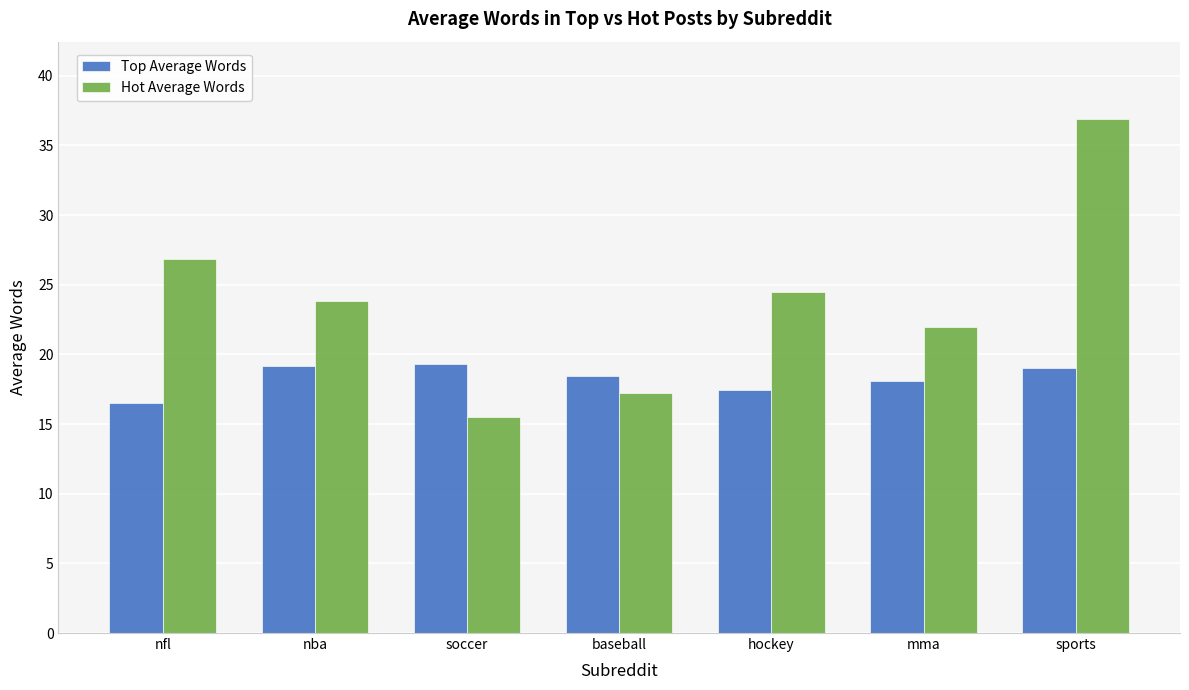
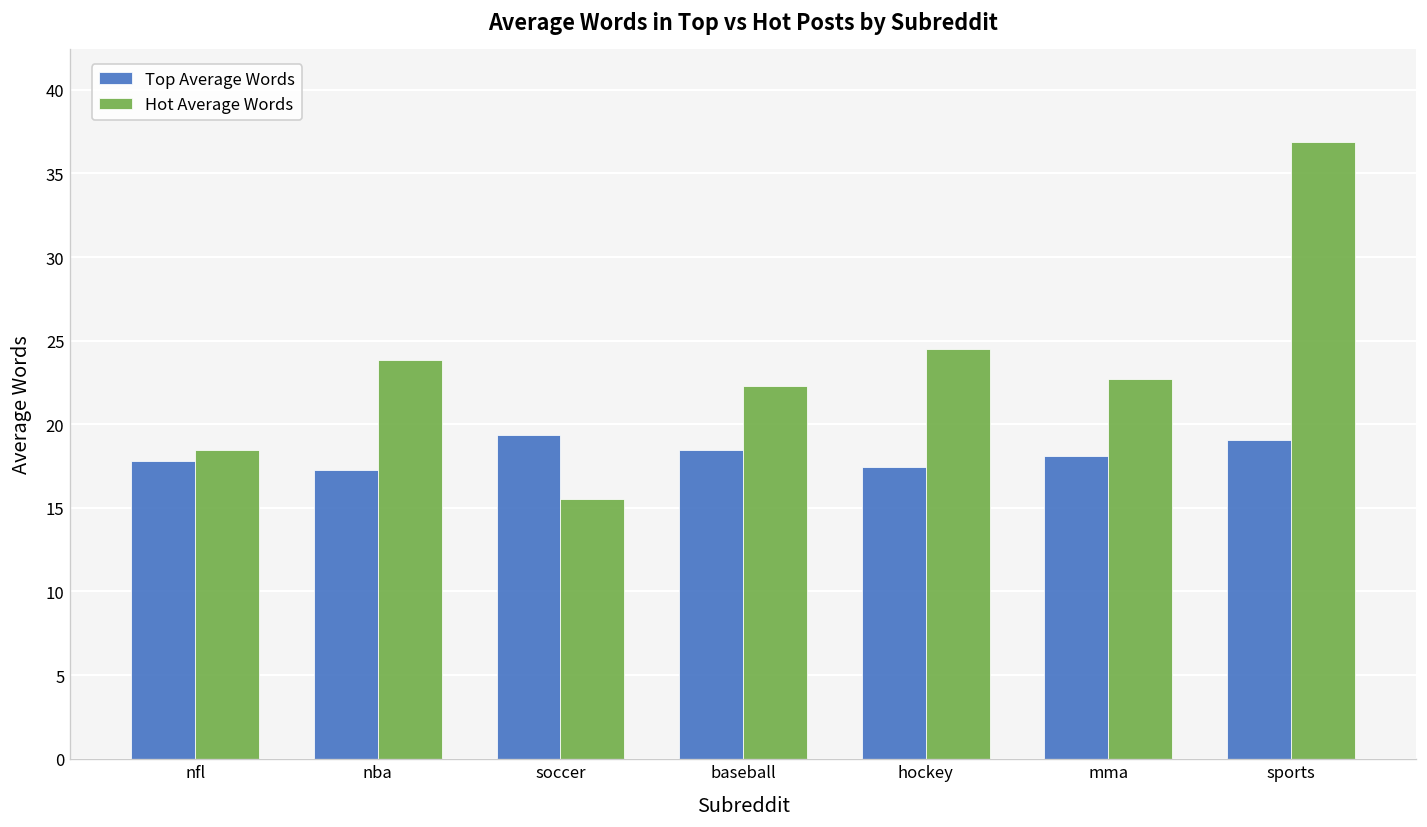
Top Average Words, nfl: 16.5 -> 17.8
Hot Average Words, nfl: 26.8 -> 18.4
Top Average Words, nba: 19.2 -> 17.3
Hot Average Words, baseball: 17.2 -> 22.3
Hot Average Words, mma: 21.9 -> 22.7
